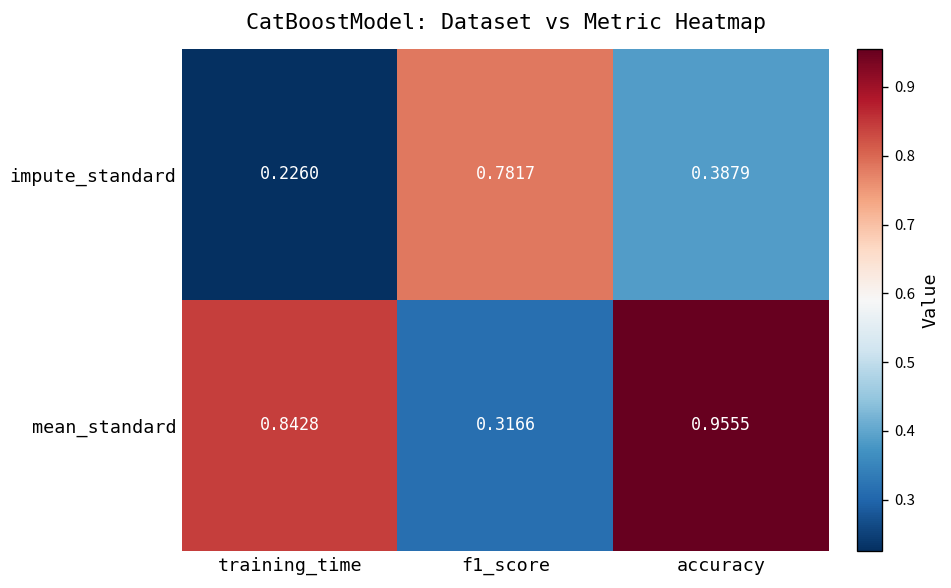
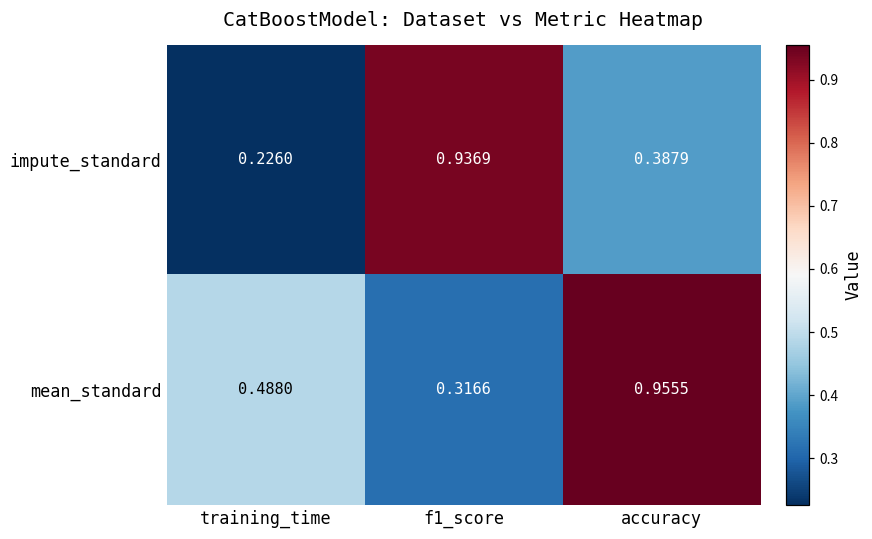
impute_standard, f1_score: 0.7817 -> 0.9369
mean_standard, training_time: 0.8428 -> 0.4880
